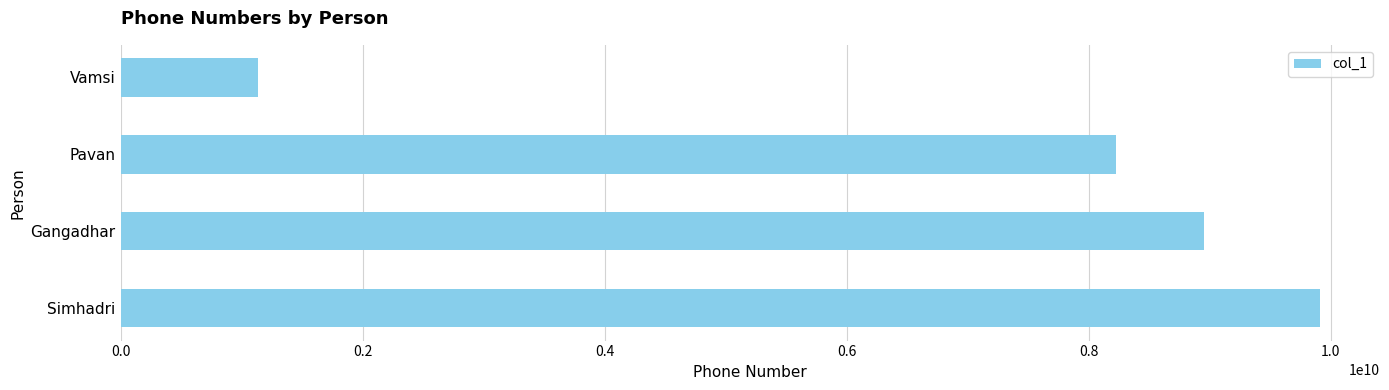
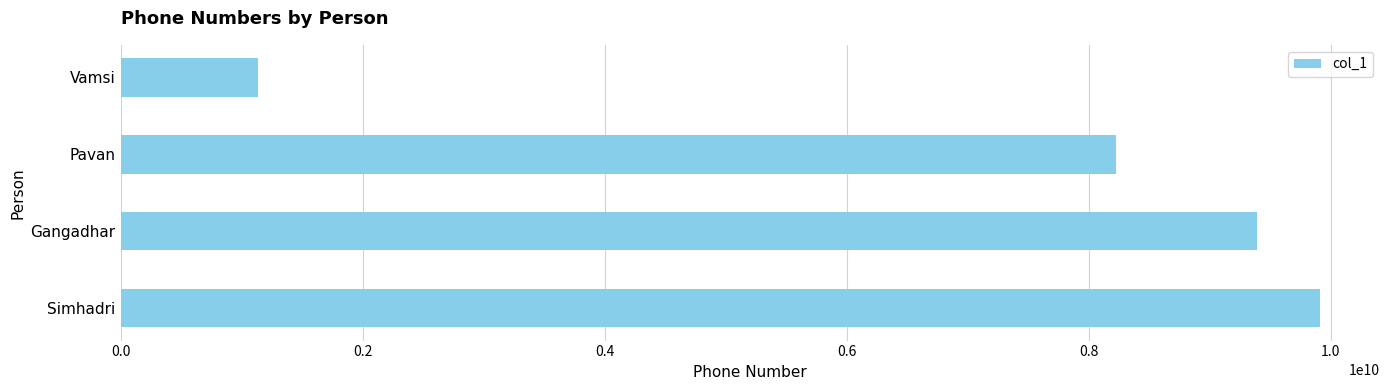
Gangadhar: 8950000000 -> 9390000000
